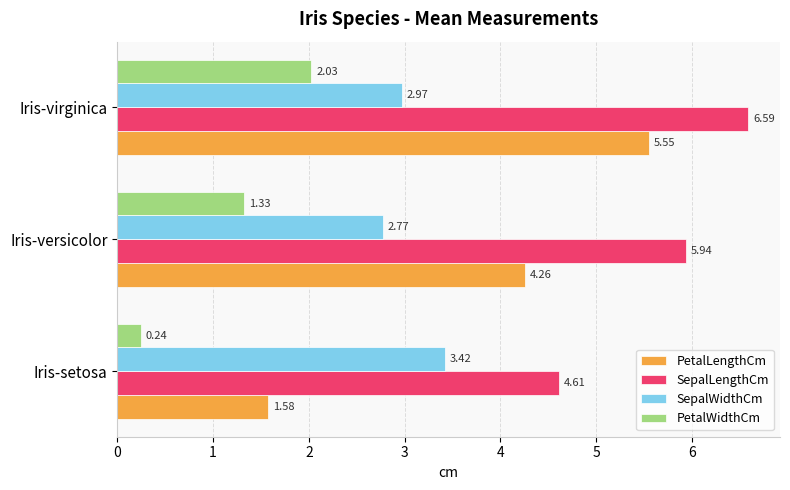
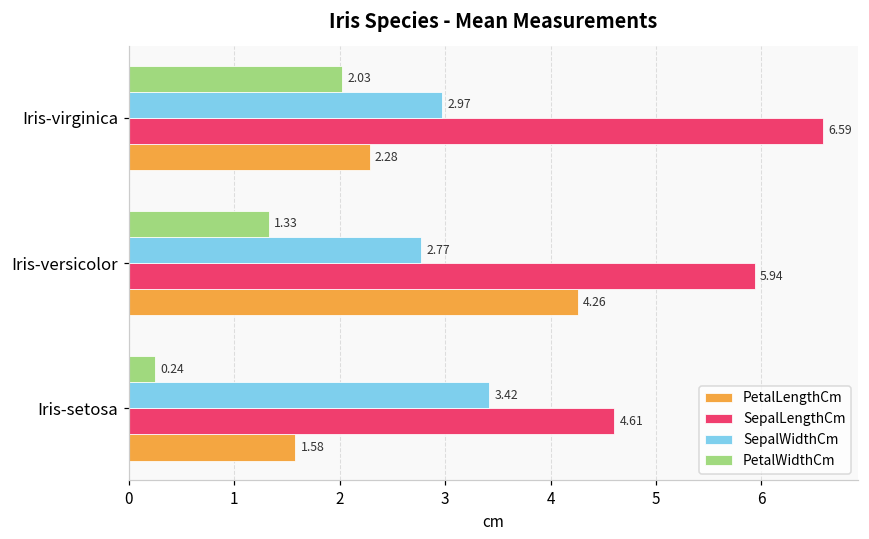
PetalLengthCm, Iris-virginica: 5.55 -> 2.28
